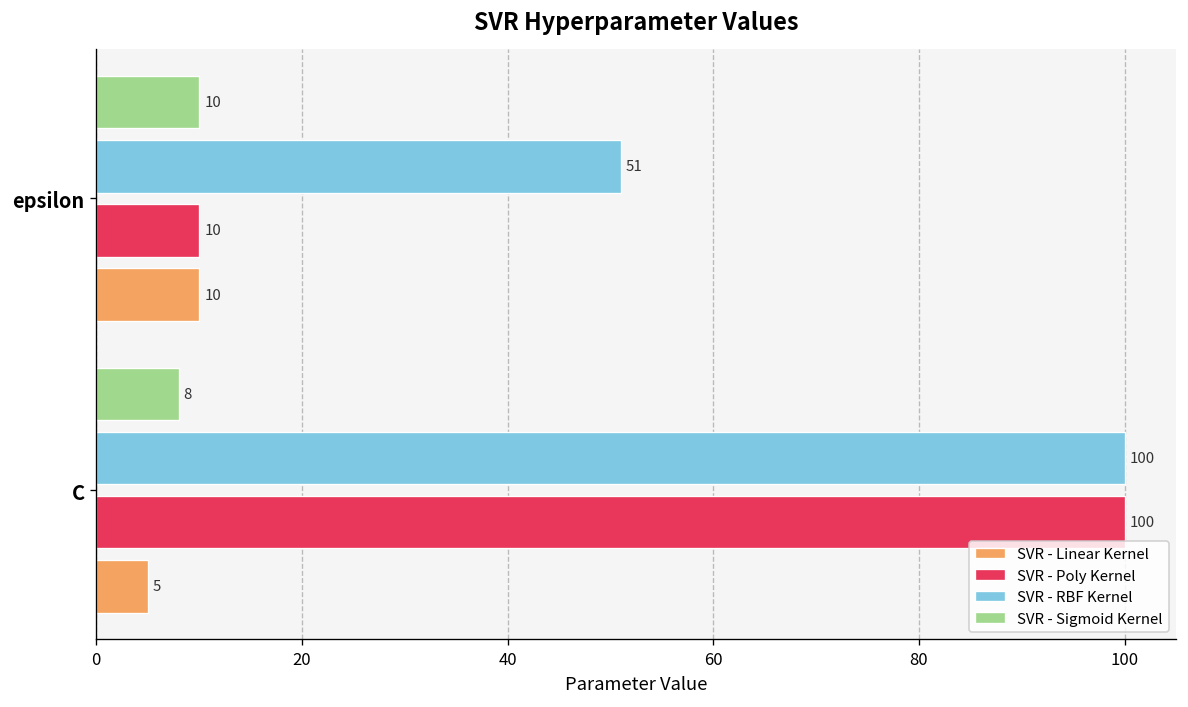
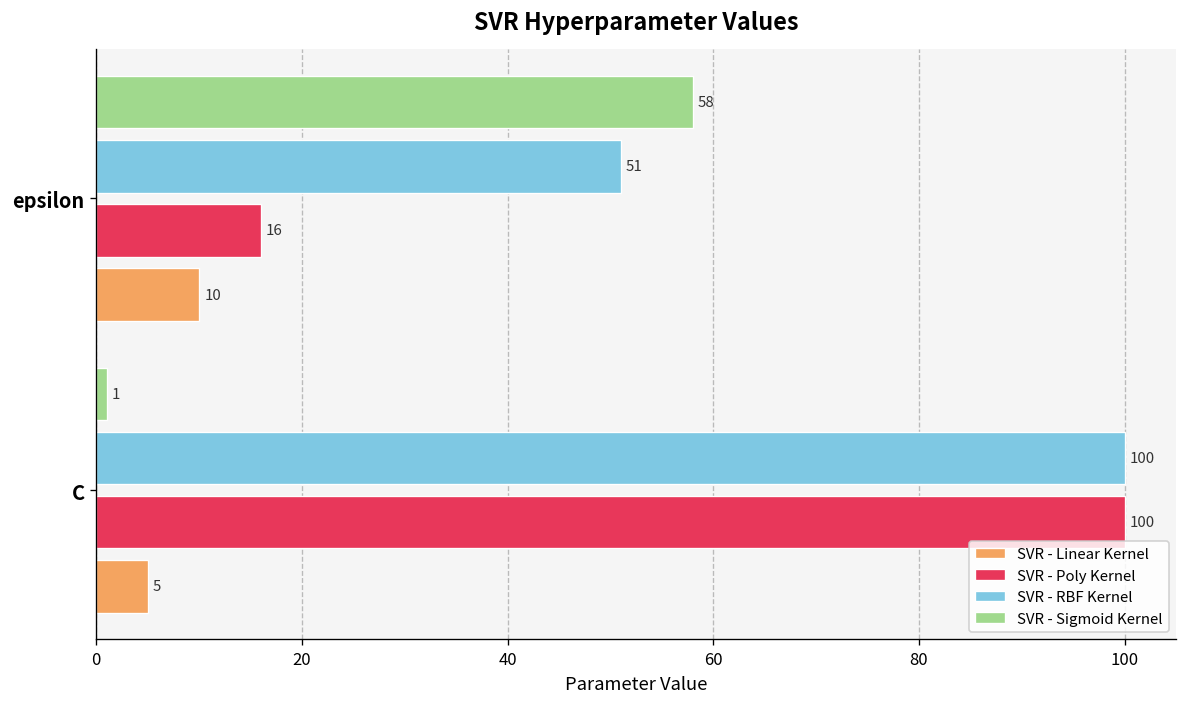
SVR - Sigmoid Kernel, epsilon: 10 -> 58
SVR - Poly Kernel, epsilon: 10 -> 16
SVR - Sigmoid Kernel, C: 8 -> 1
